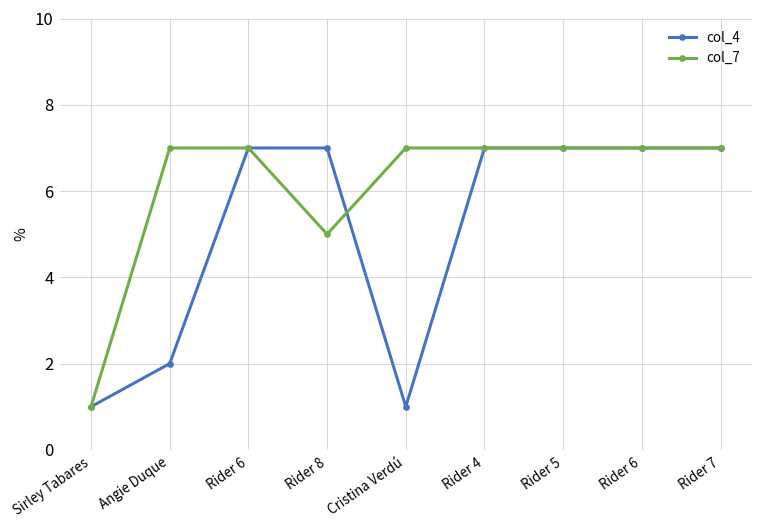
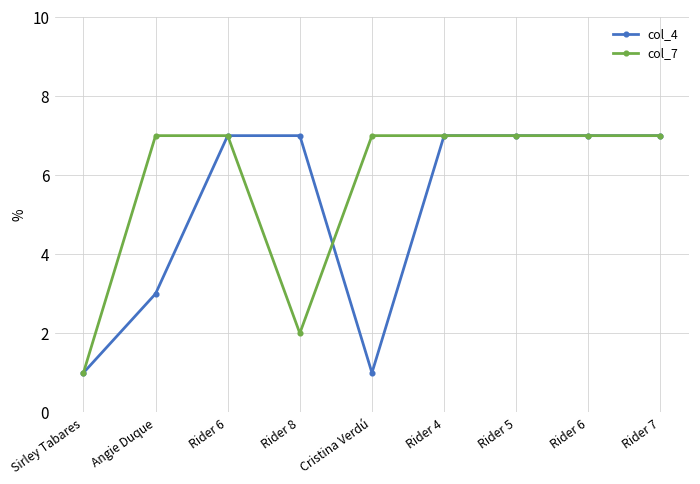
col_4, Angie Duque: 2 -> 3
col_7, Rider 8: 5 -> 2
